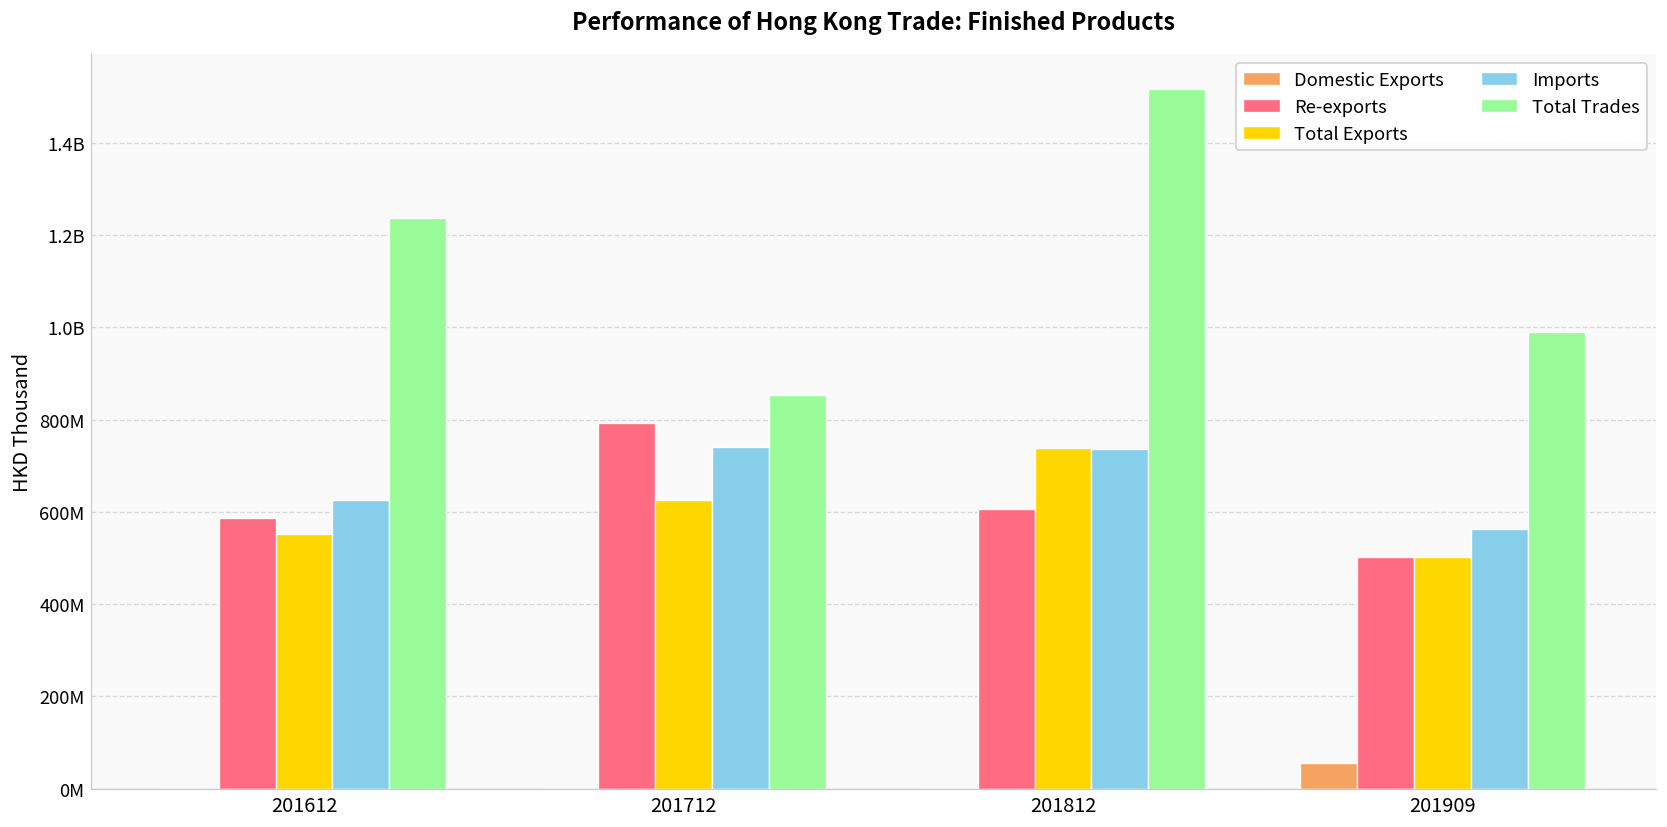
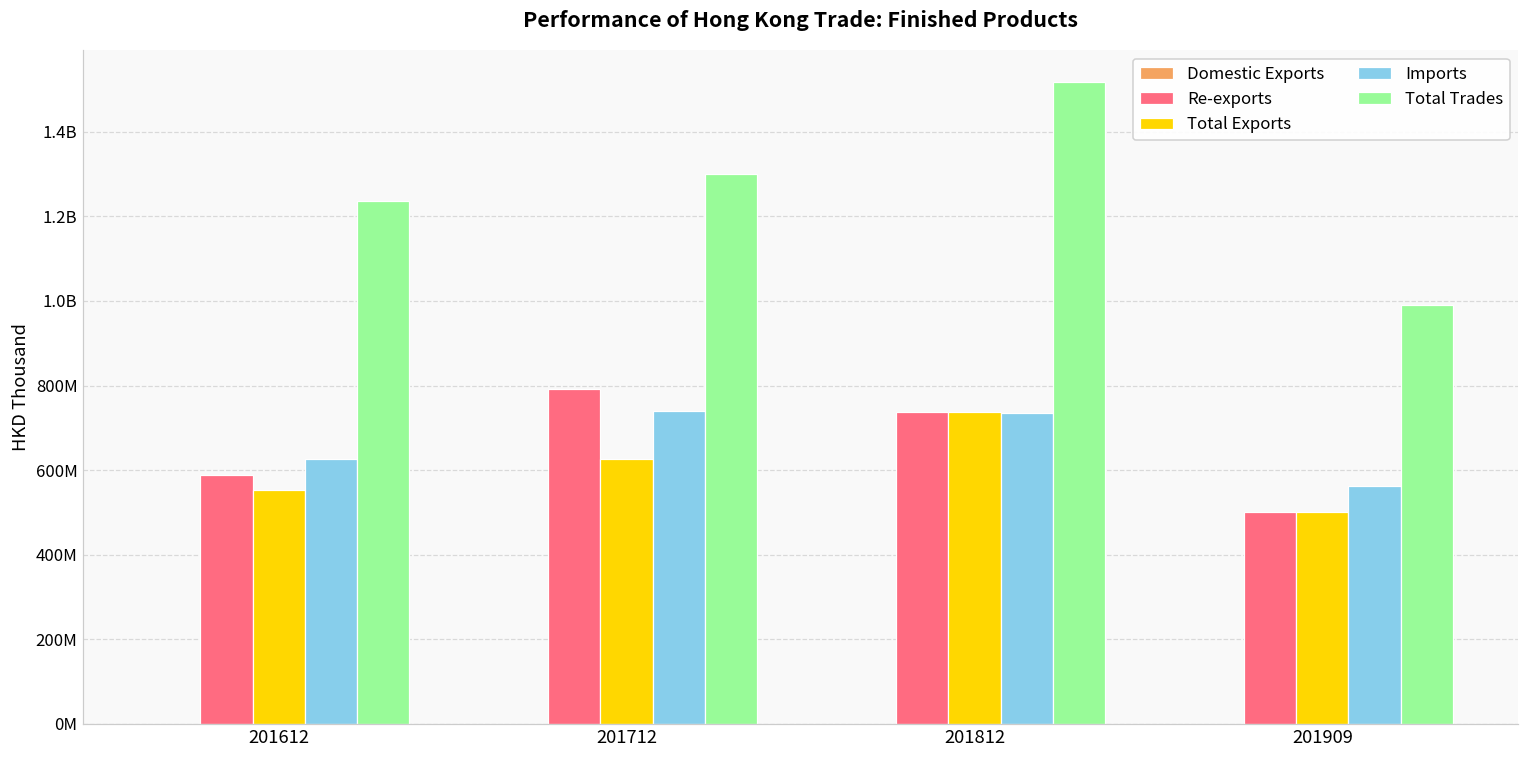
Total Trades, 201712: 850000000 -> 1300000000
Re-exports, 201812: 610000000 -> 740000000
Domestic Exports, 201909: 50000000 -> 0
